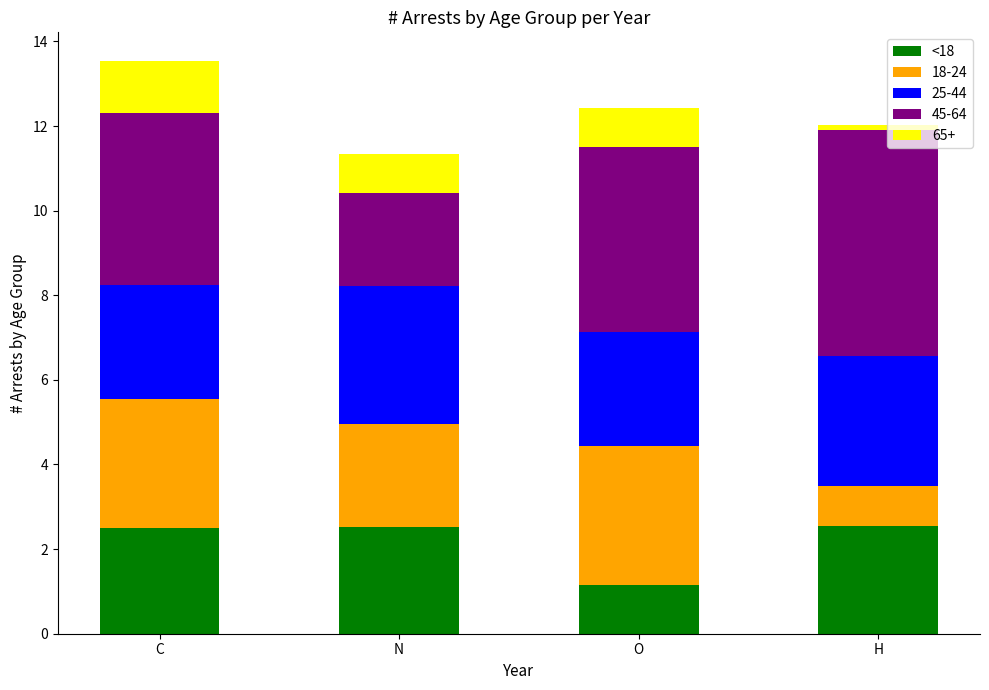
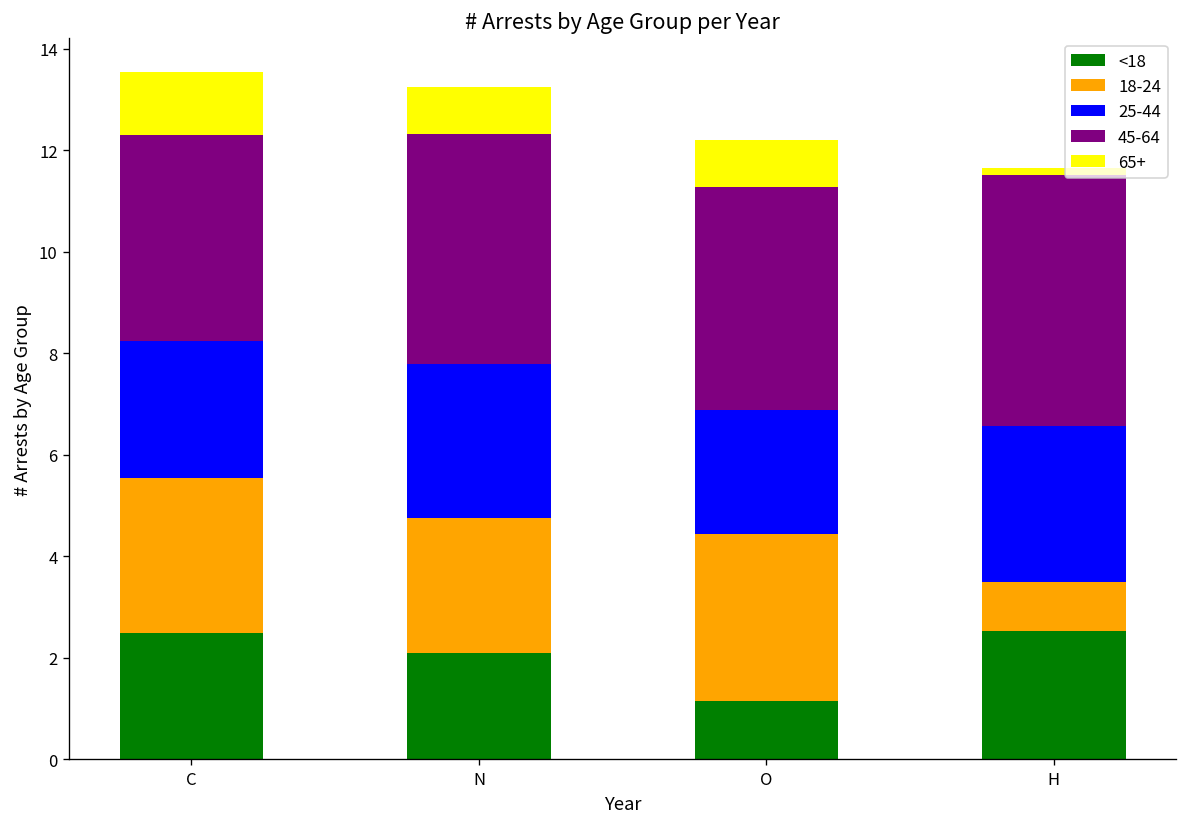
<18, N: 2.5 -> 2.1
18-24, N: 2.4 -> 2.7
25-44, N: 3.3 -> 3.0
45-64, N: 2.2 -> 4.5
25-44, O: 2.7 -> 2.4
45-64, H: 5.3 -> 4.9
